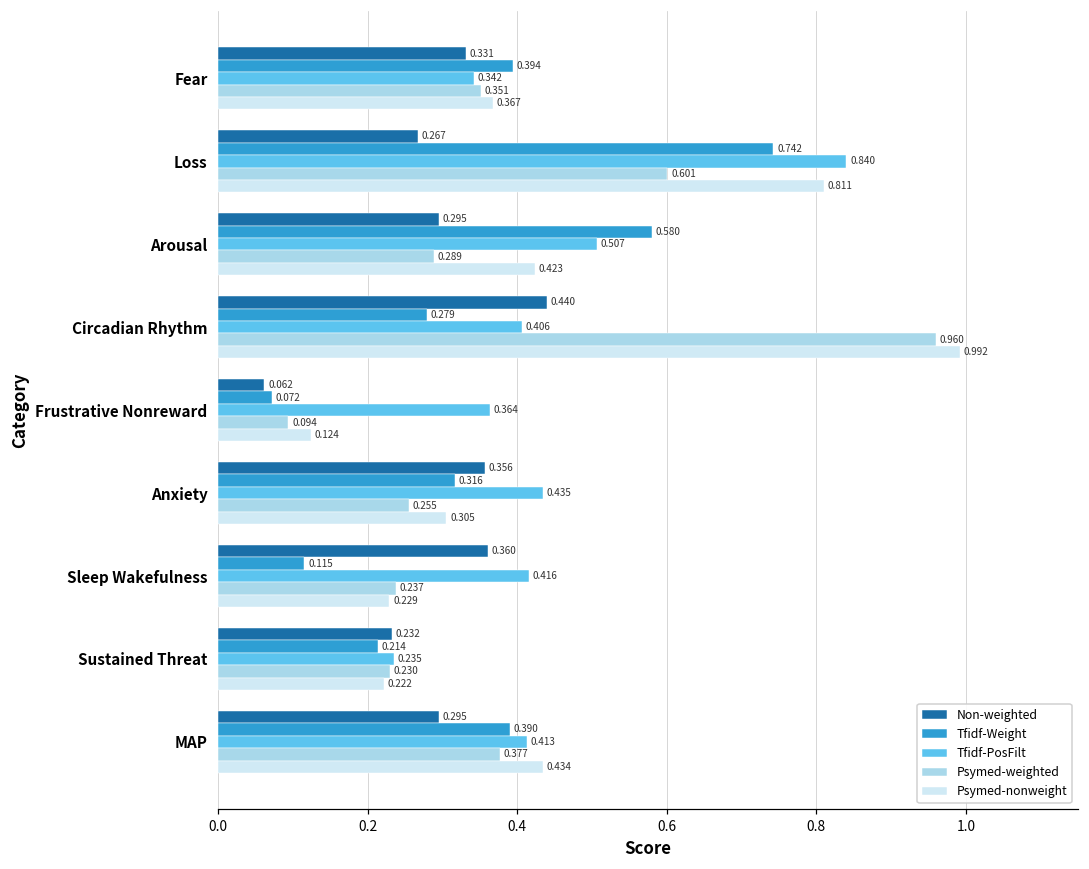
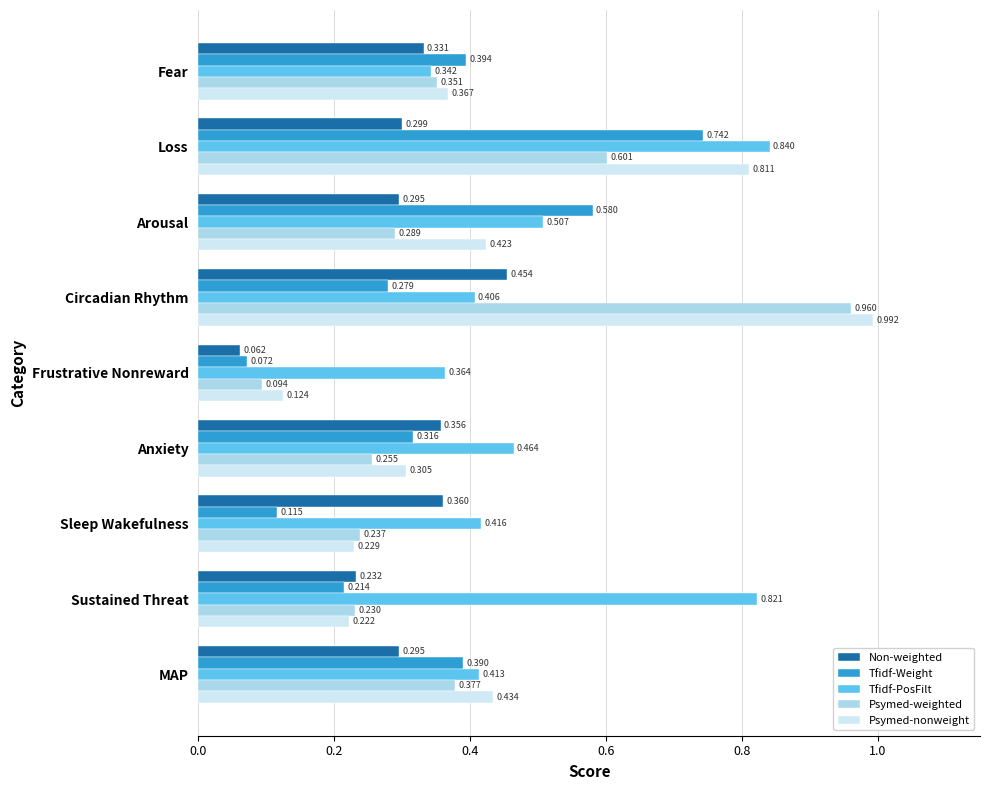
Non-weighted, Loss: 0.267 -> 0.299
Non-weighted, Circadian Rhythm: 0.440 -> 0.454
Tfidf-PosFilt, Anxiety: 0.435 -> 0.464
Tfidf-PosFilt, Sustained Threat: 0.235 -> 0.821
